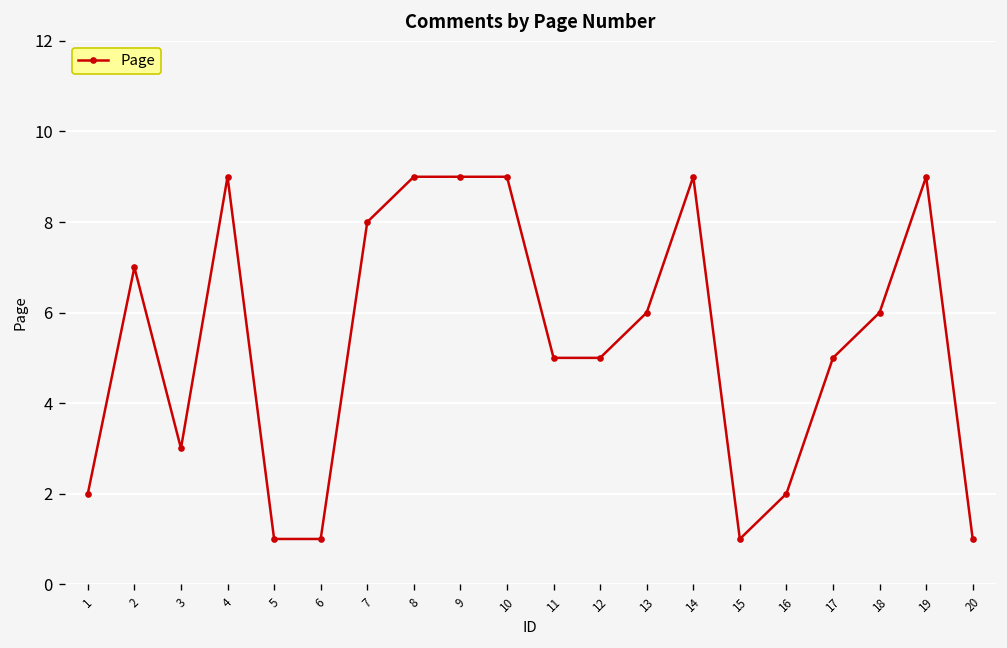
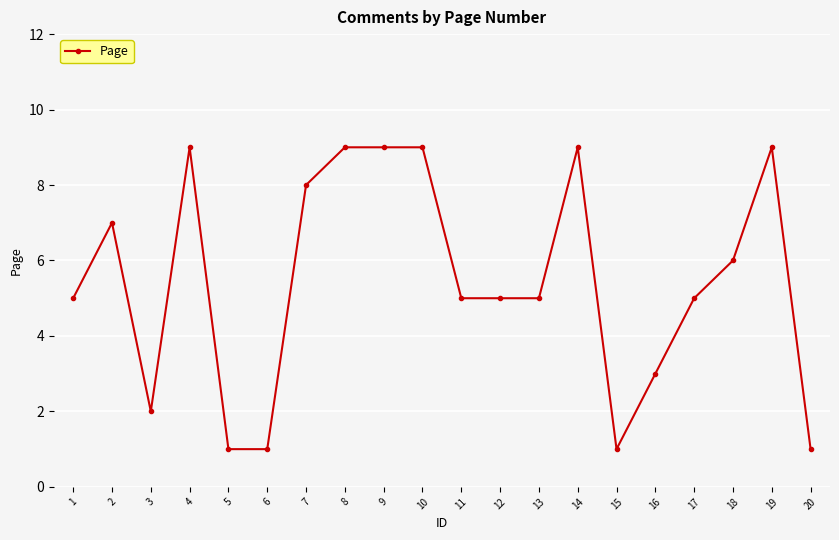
1: 2 -> 5
3: 3 -> 2
13: 6 -> 5
16: 2 -> 3
